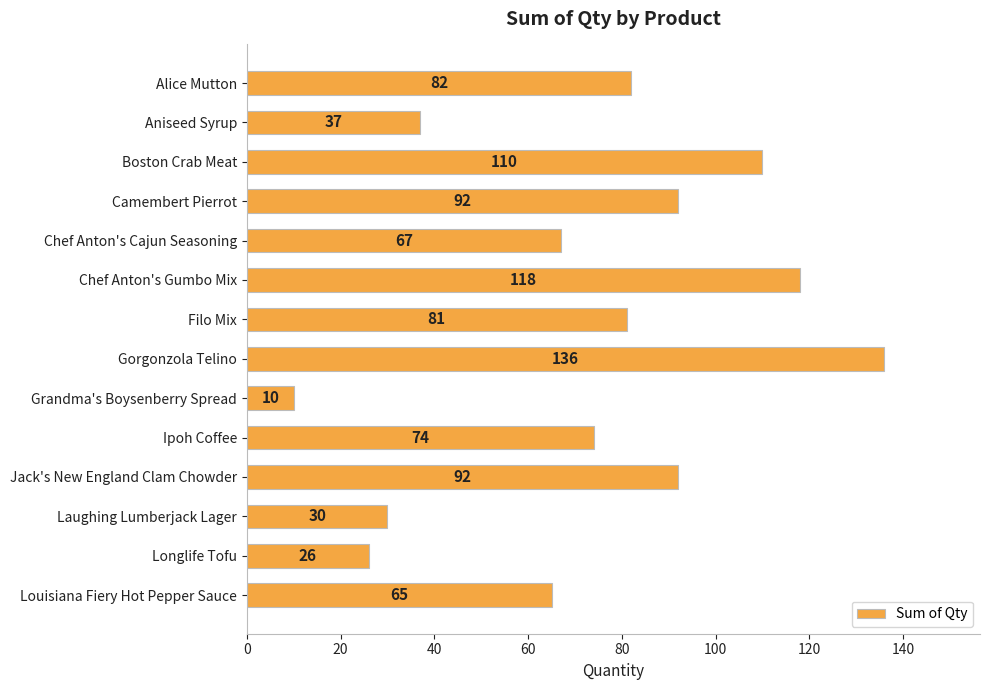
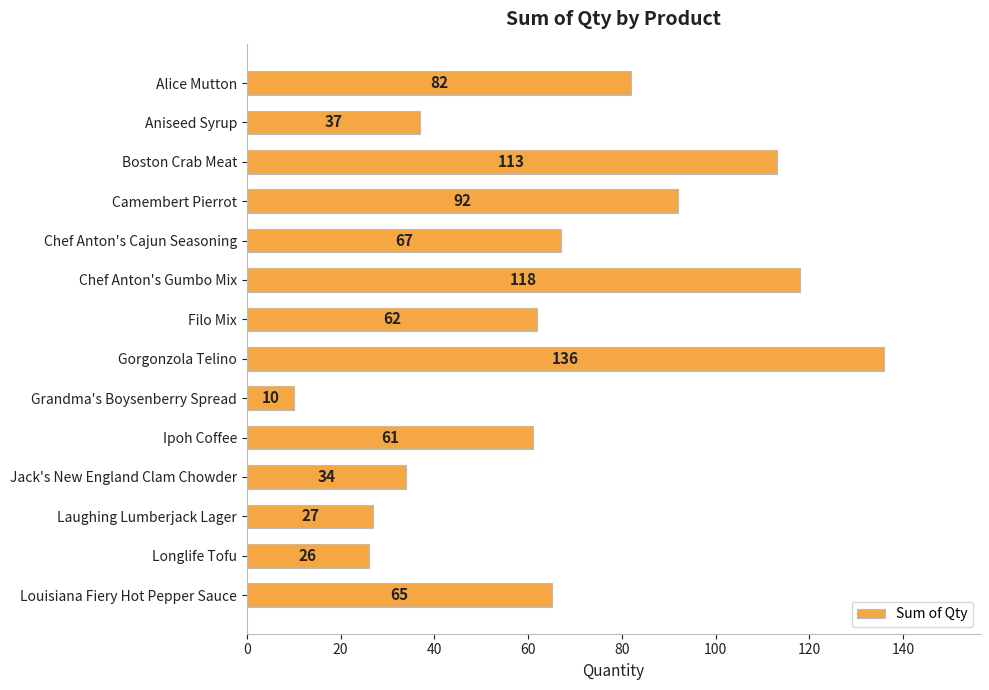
Boston Crab Meat: 110 -> 113
Filo Mix: 81 -> 62
Ipoh Coffee: 74 -> 61
Jack's New England Clam Chowder: 92 -> 34
Laughing Lumberjack Lager: 30 -> 27
